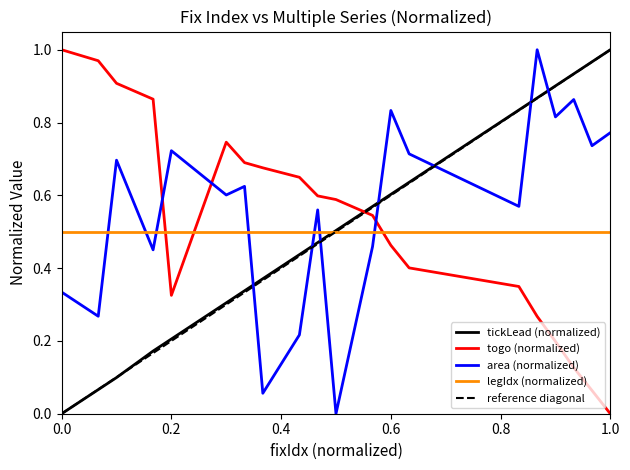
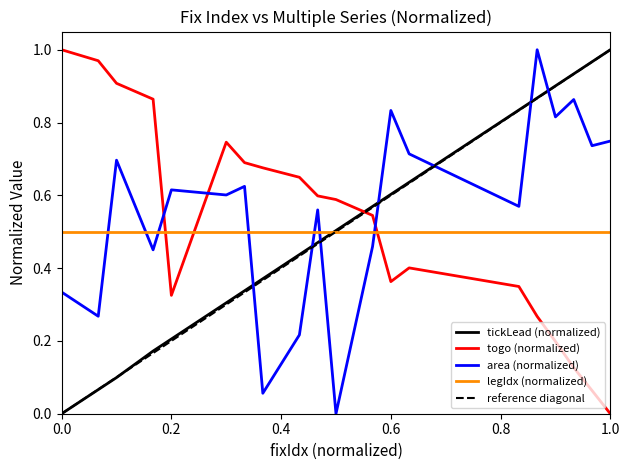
area (normalized), 0.2: 0.72 -> 0.62
togo (normalized), 0.6: 0.46 -> 0.36
area (normalized), 1.0: 0.77 -> 0.75
